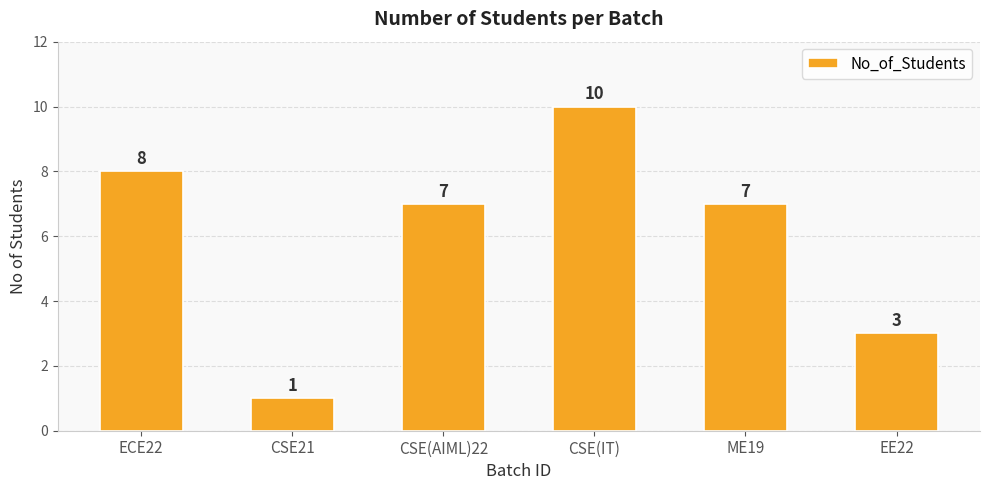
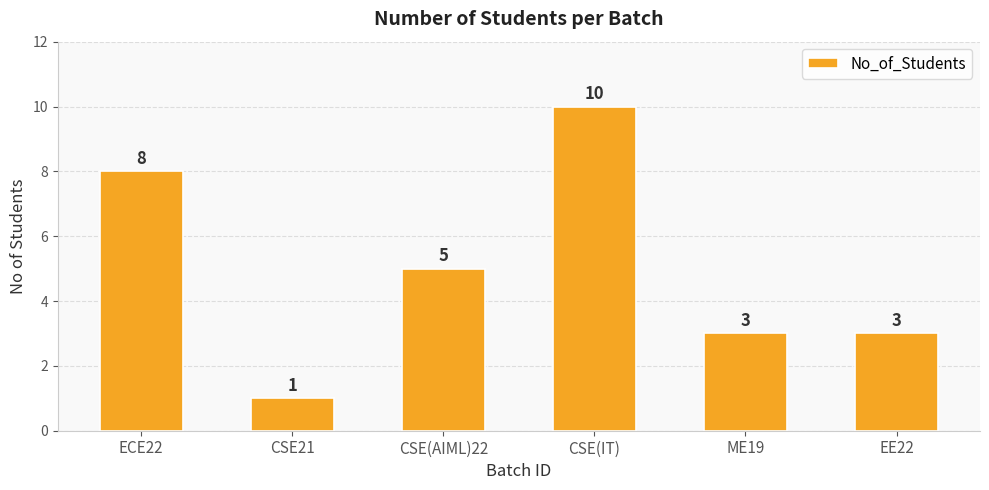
CSE(AIML)22: 7 -> 5
ME19: 7 -> 3
